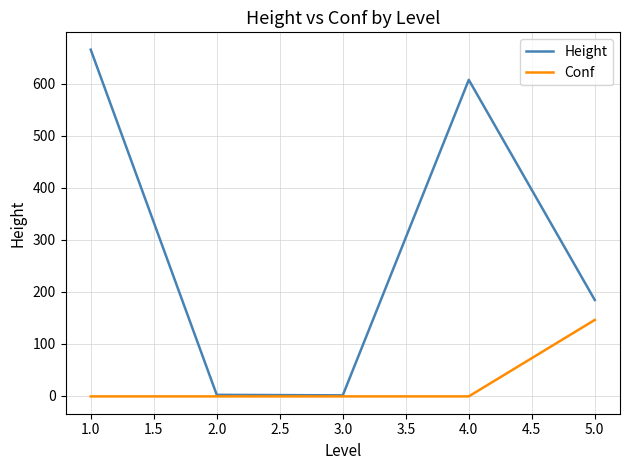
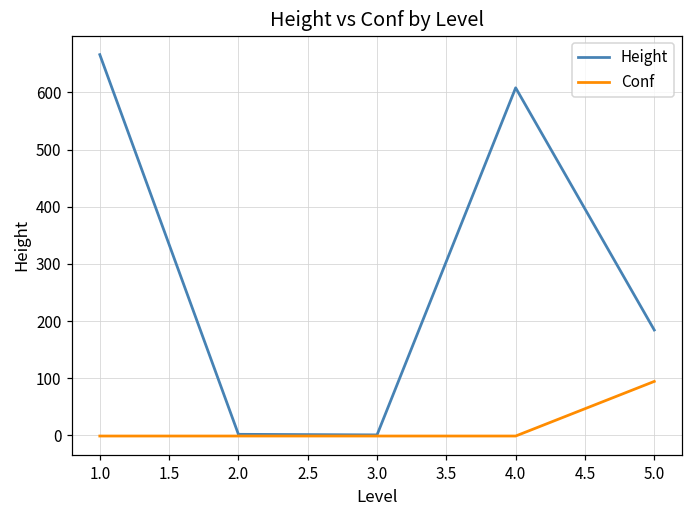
Conf, 5.0: 150 -> 90
